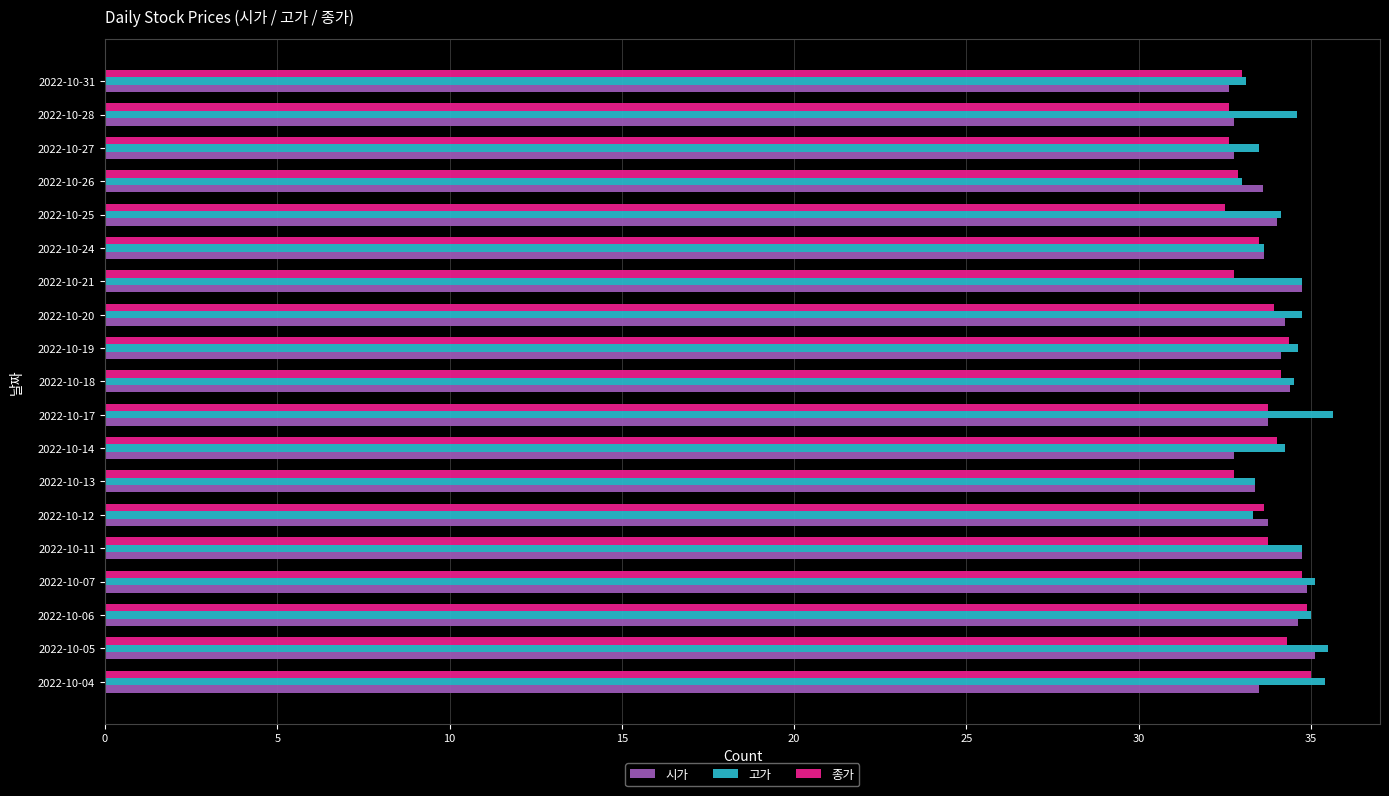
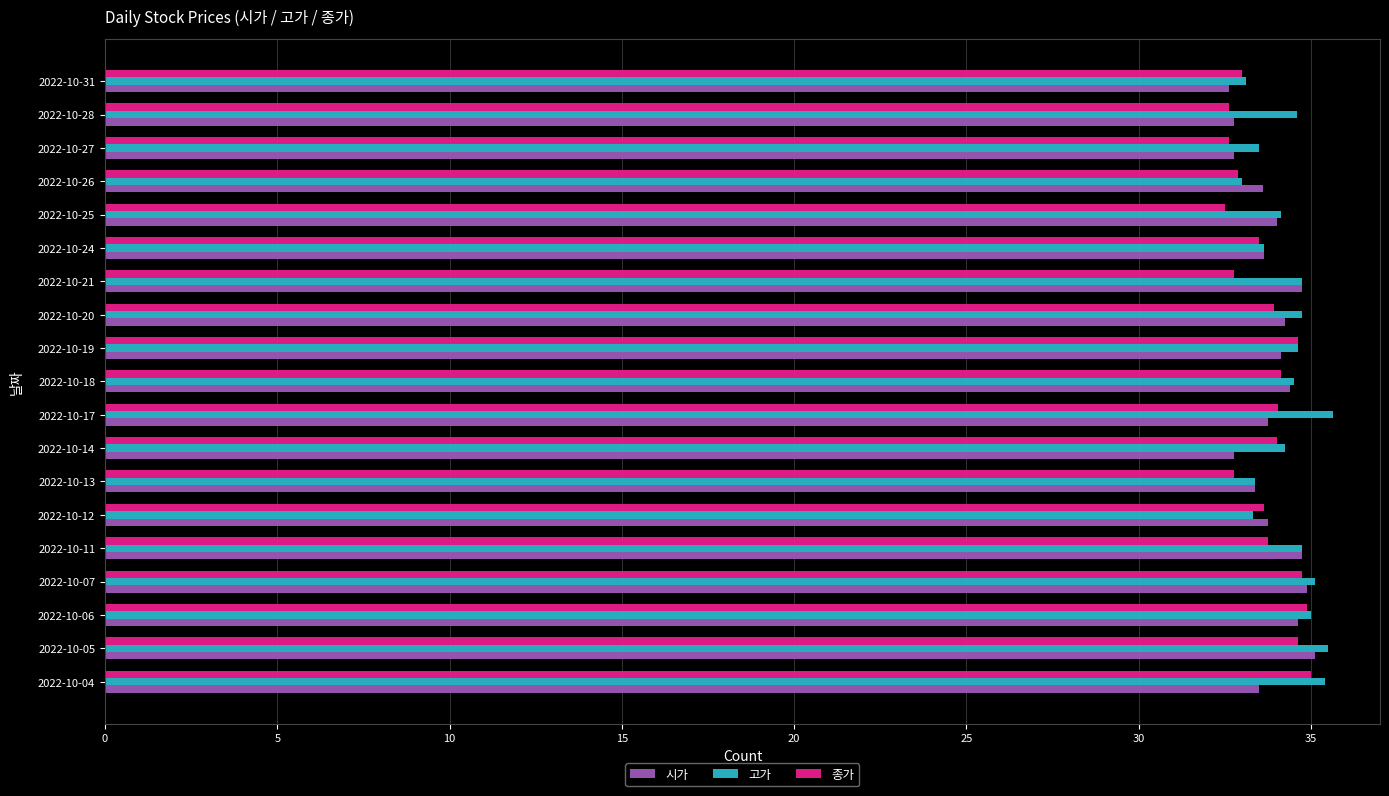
종가, 2022-10-19: 34.4 -> 34.6
종가, 2022-10-17: 33.8 -> 34.0
종가, 2022-10-05: 34.3 -> 34.6
